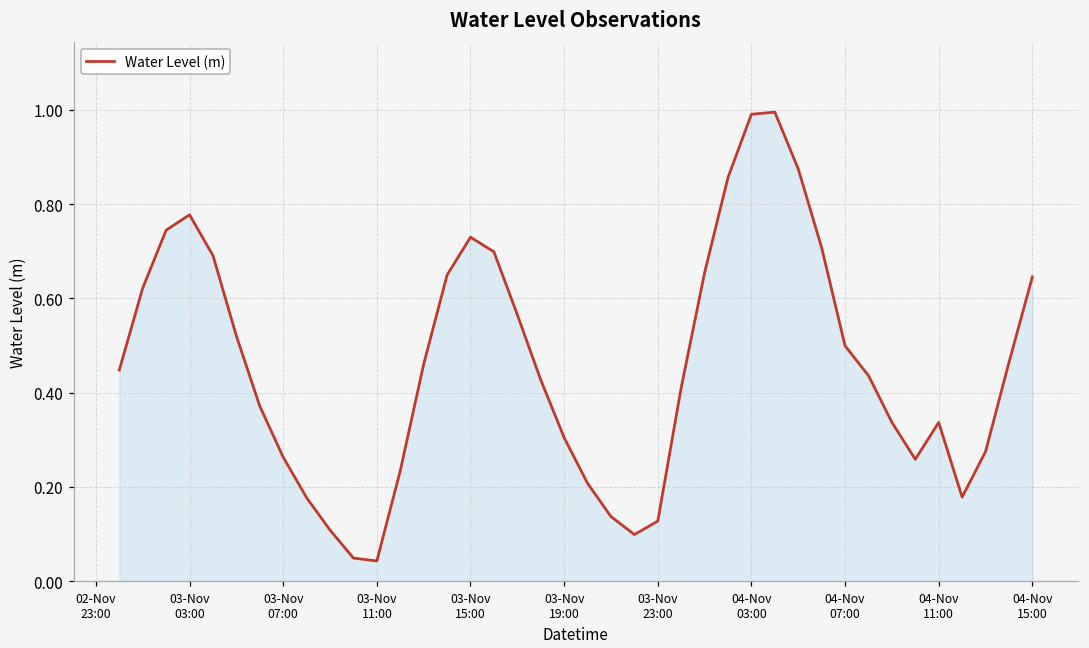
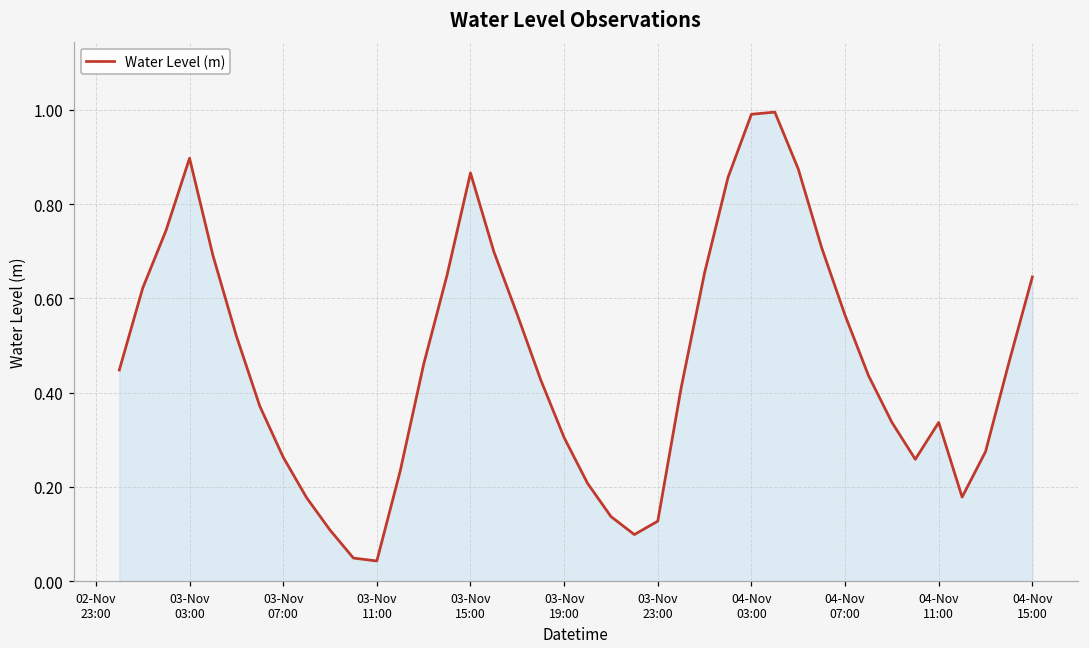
03-Nov 03:00: 0.78 -> 0.90
03-Nov 15:00: 0.73 -> 0.87
04-Nov 07:00: 0.50 -> 0.56
